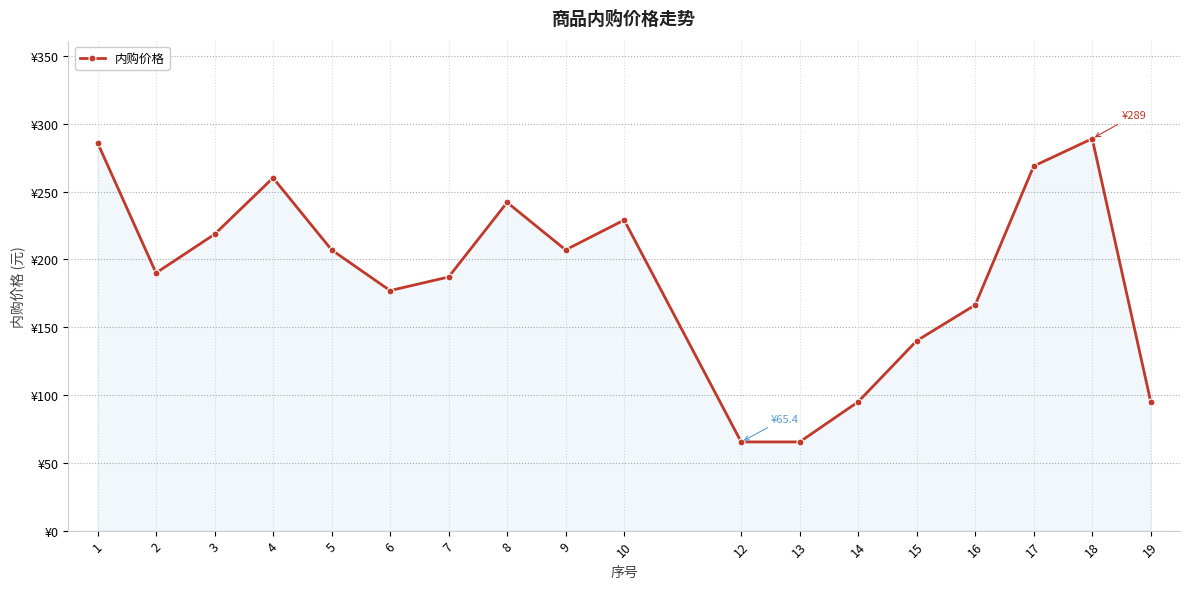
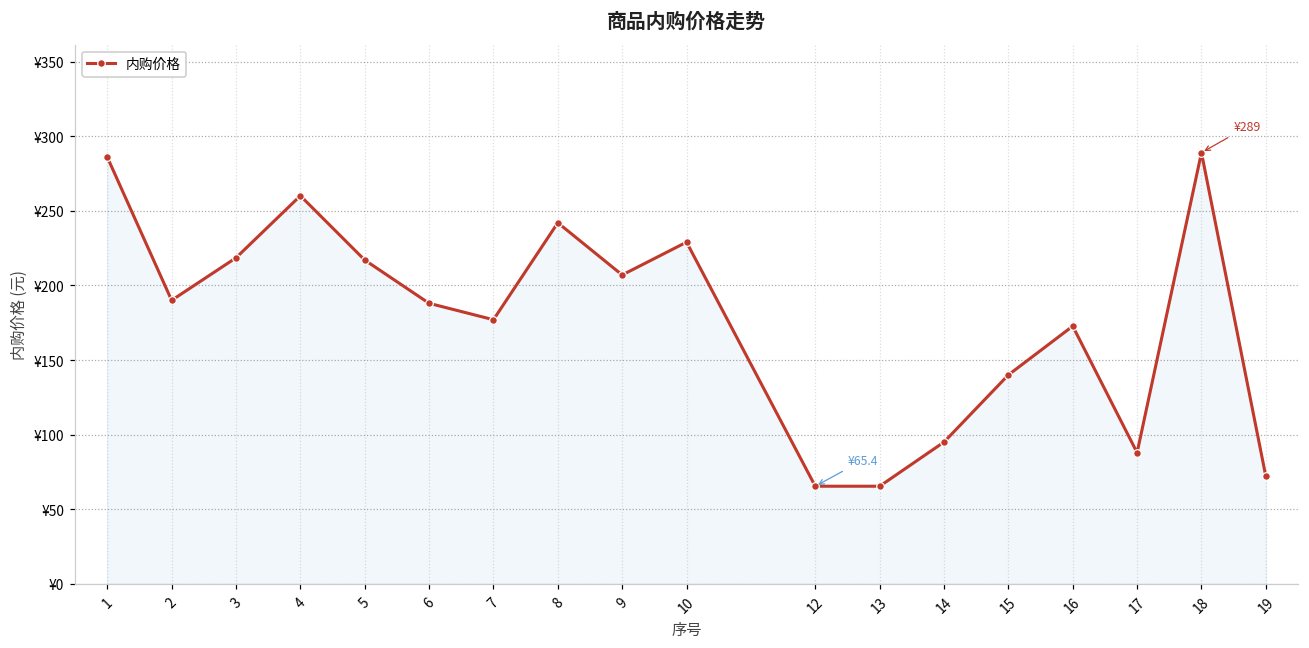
5: ¥207 -> ¥217
6: ¥177 -> ¥188
7: ¥187 -> ¥177
16: ¥166 -> ¥173
17: ¥269 -> ¥88
19: ¥95 -> ¥72
